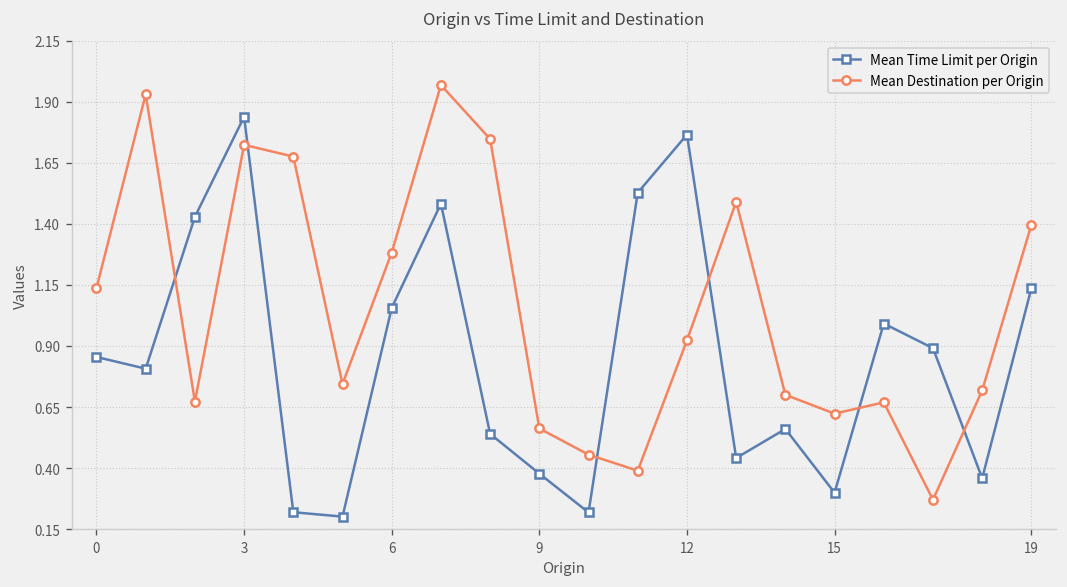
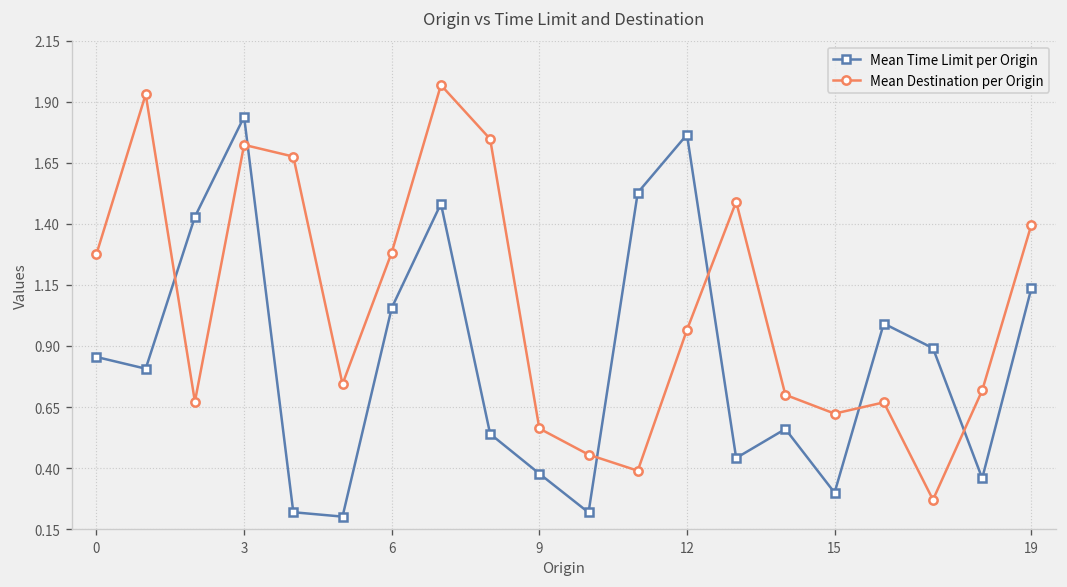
Mean Destination per Origin, 0: 1.14 -> 1.28
Mean Destination per Origin, 12: 0.92 -> 0.97
